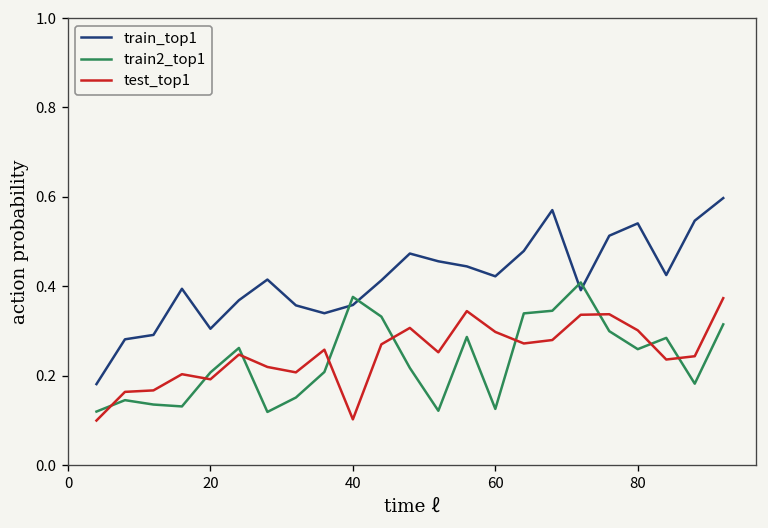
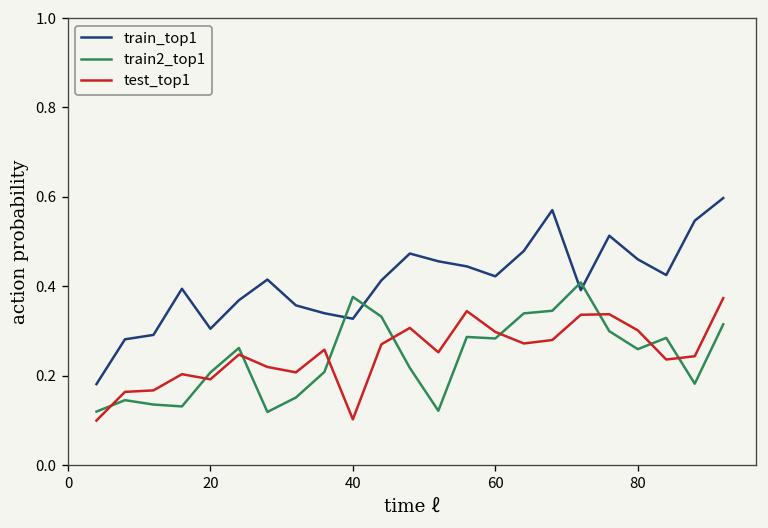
train_top1, 40: 0.36 -> 0.33
train2_top1, 60: 0.13 -> 0.28
train_top1, 80: 0.54 -> 0.46
